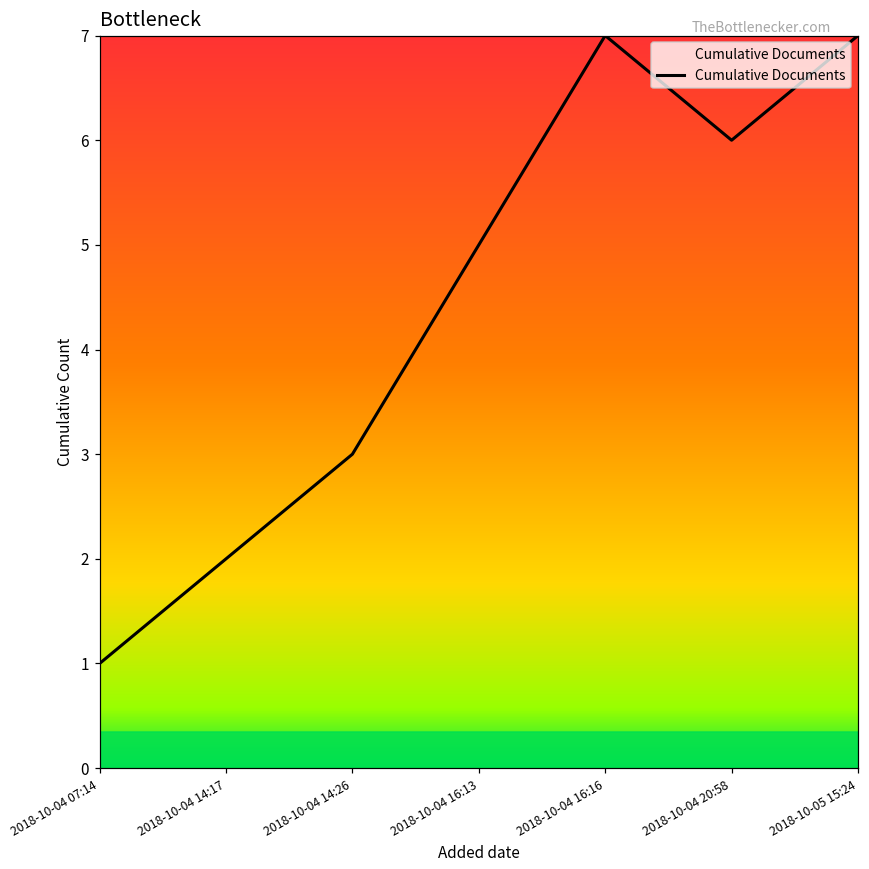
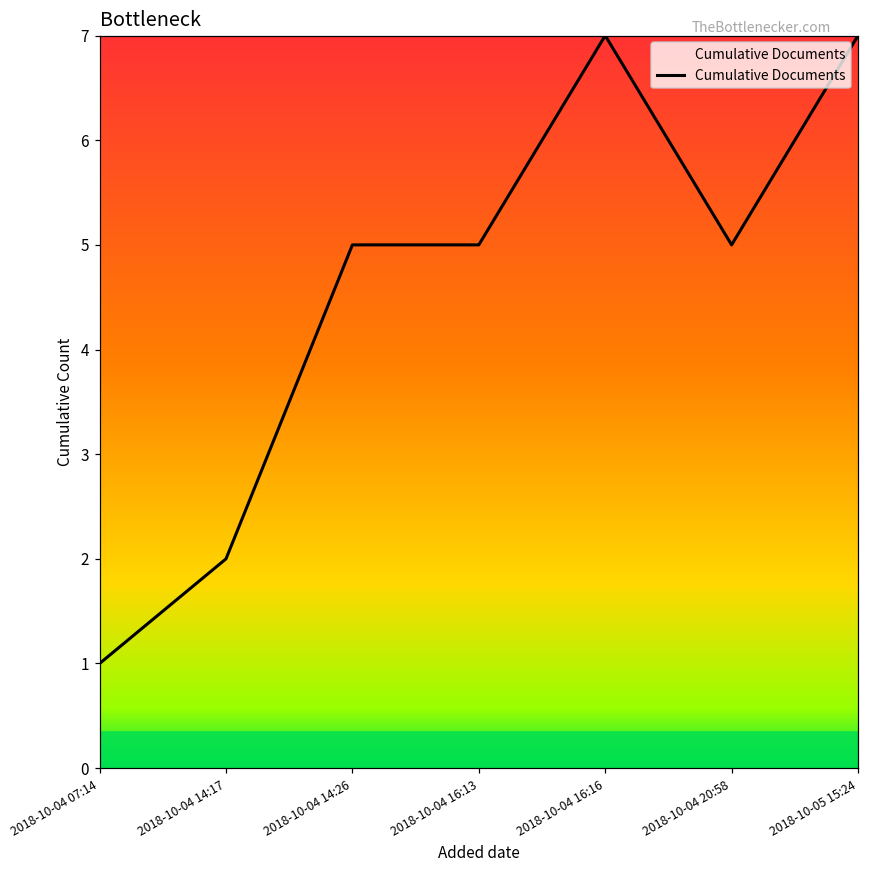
2018-10-04 14:26: 3 -> 5
2018-10-04 20:58: 6 -> 5
